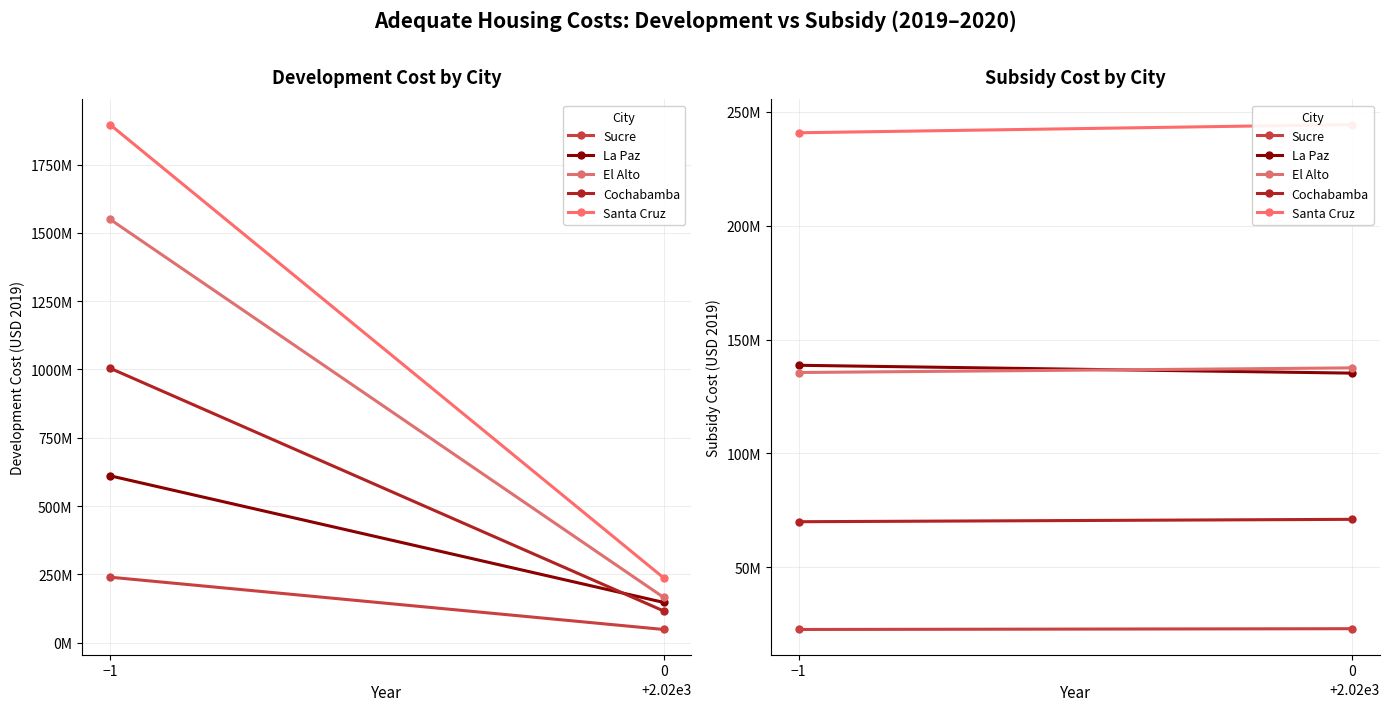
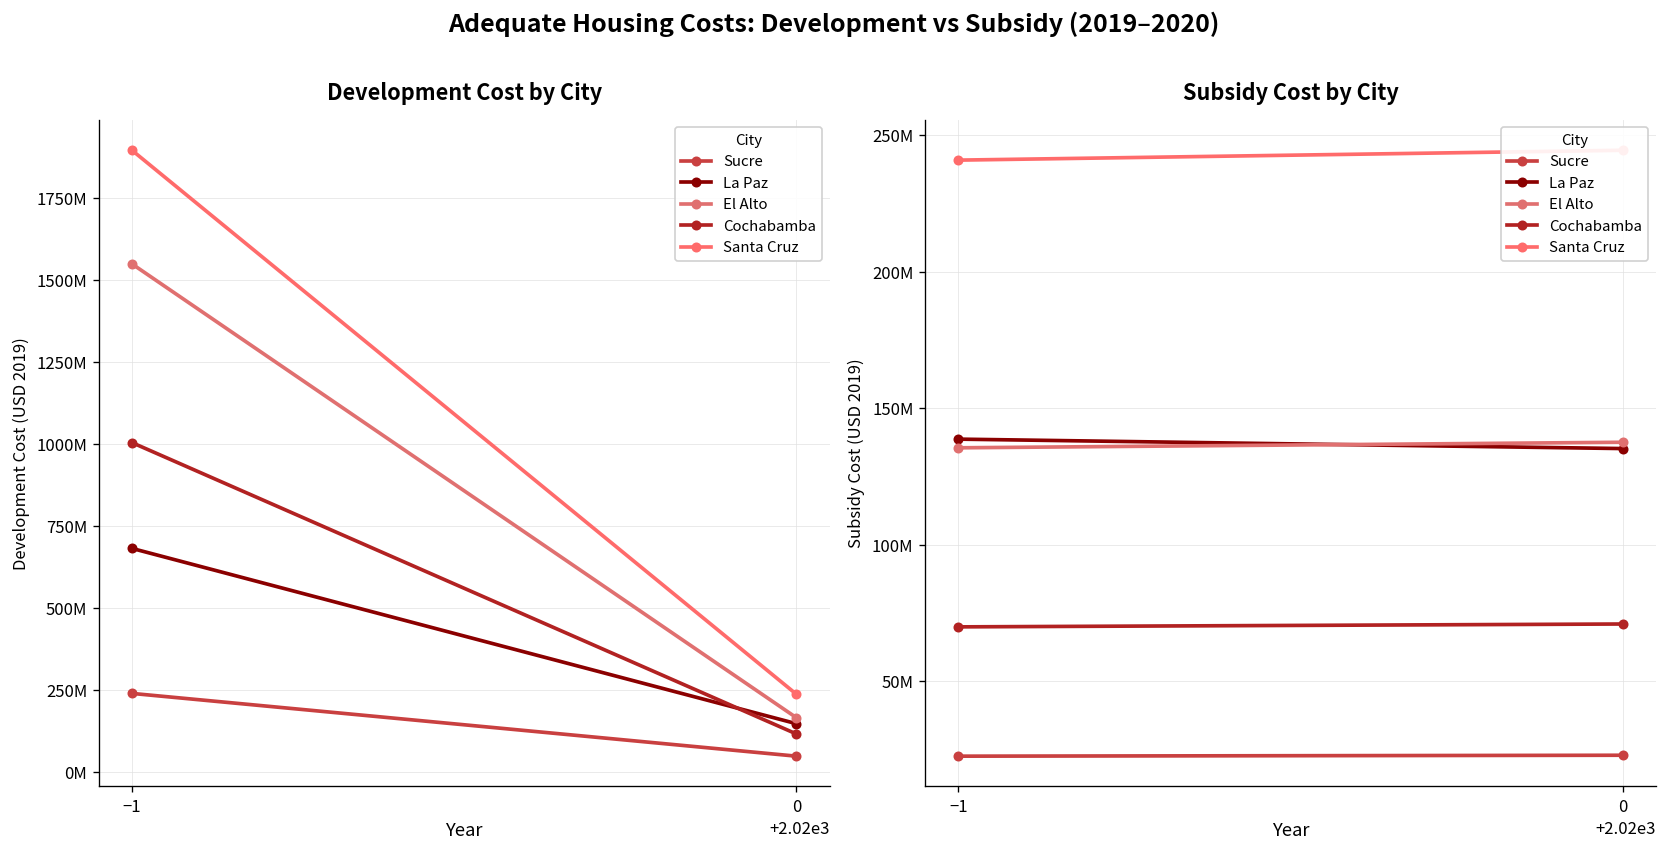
Development Cost by City, La Paz, −1: 610000000 -> 680000000
